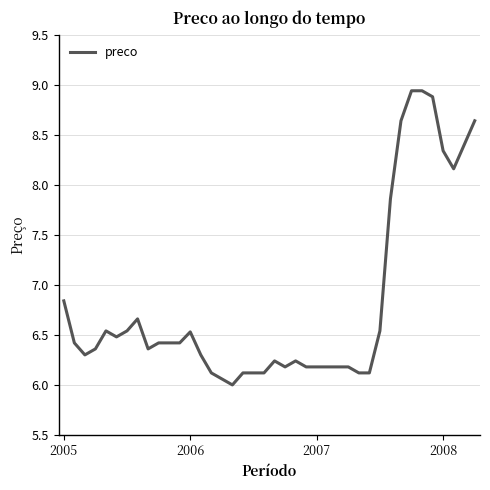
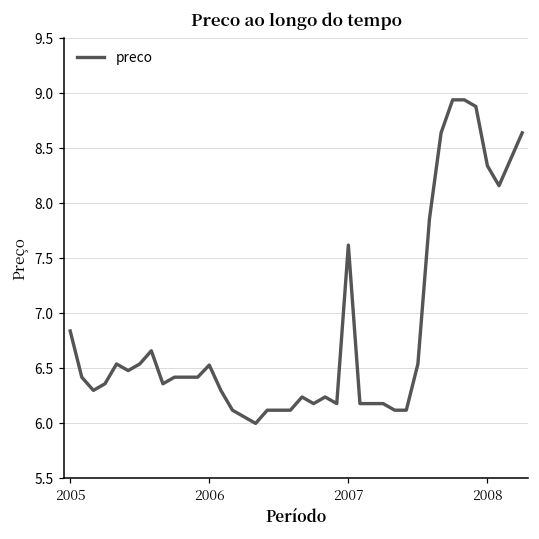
2007: 6.18 -> 7.62
